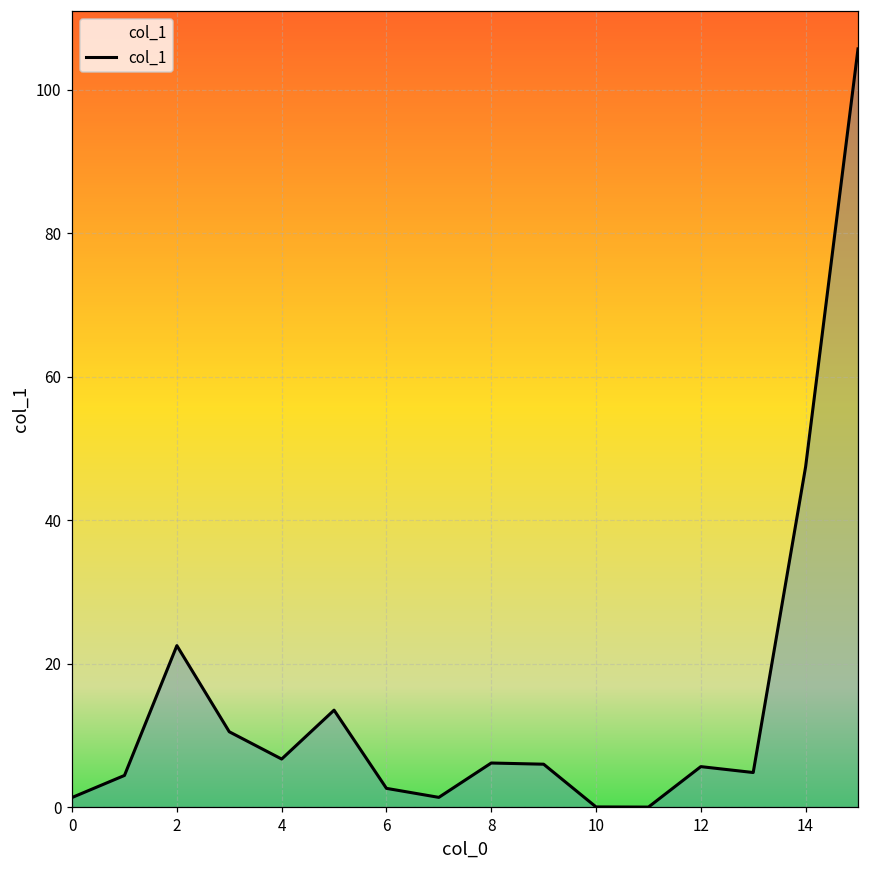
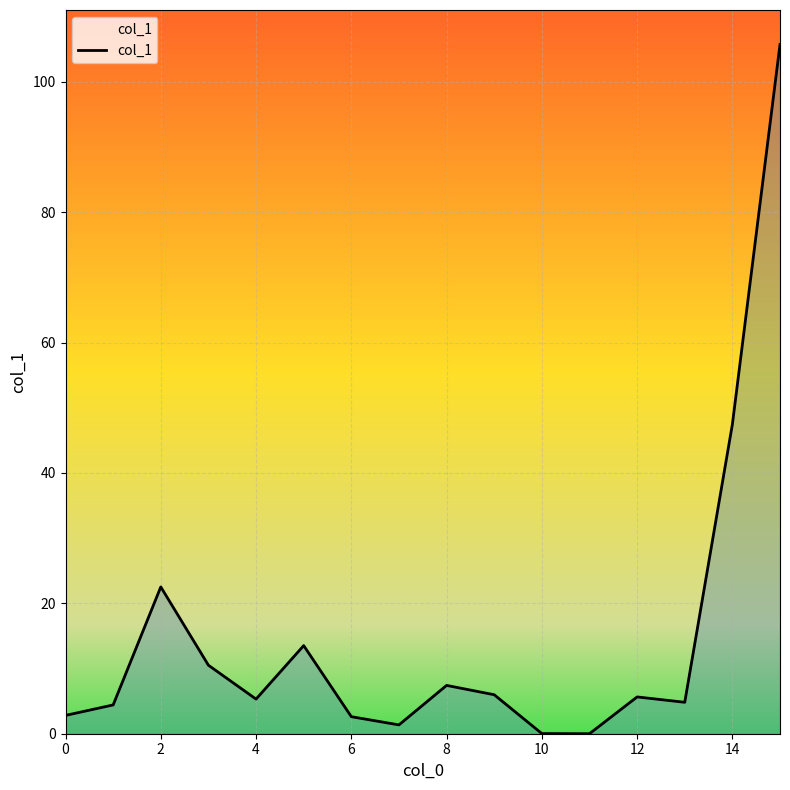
0: 1 -> 3
4: 7 -> 5
8: 6 -> 7
